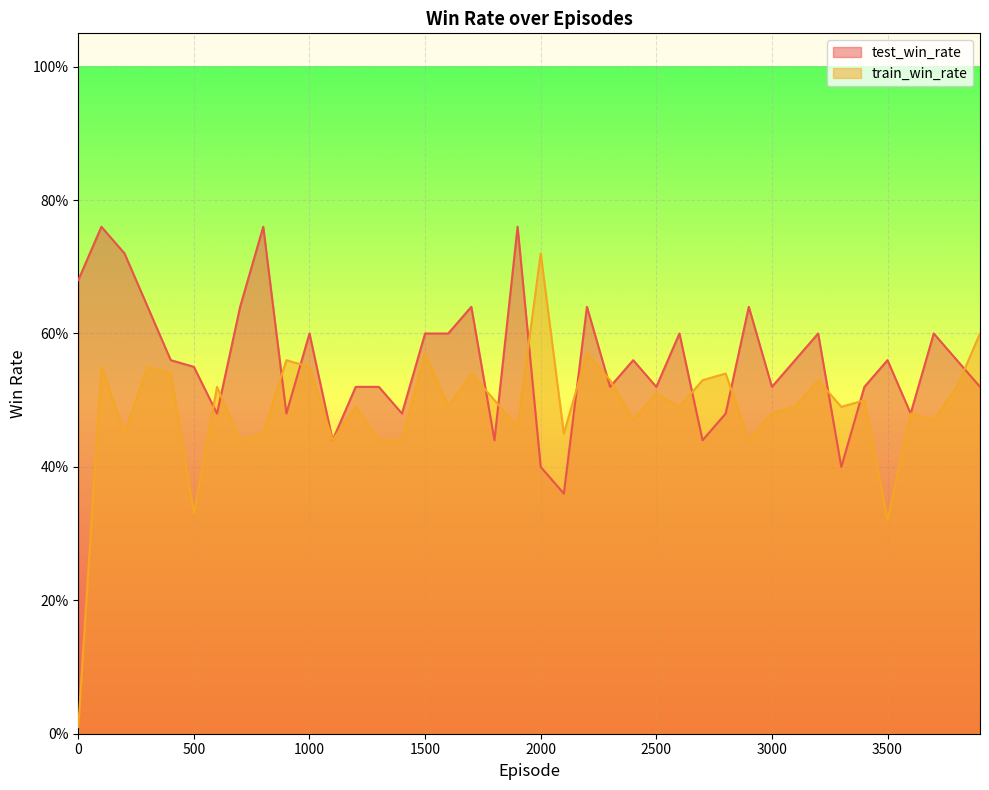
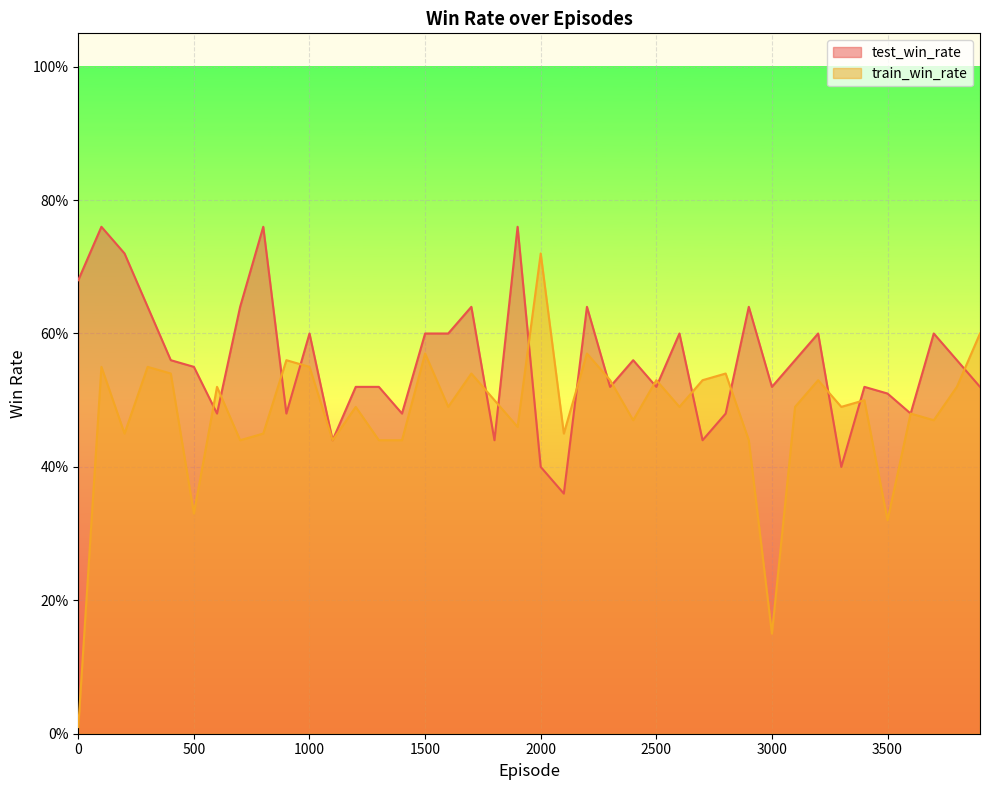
train_win_rate, 2500: 51% -> 53%
train_win_rate, 3000: 48% -> 15%
test_win_rate, 3500: 56% -> 51%
